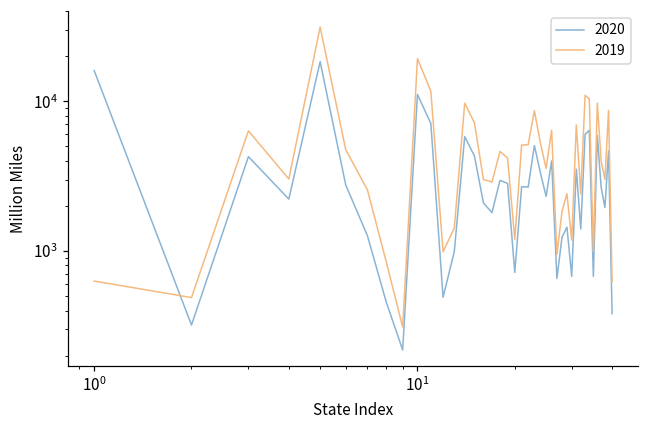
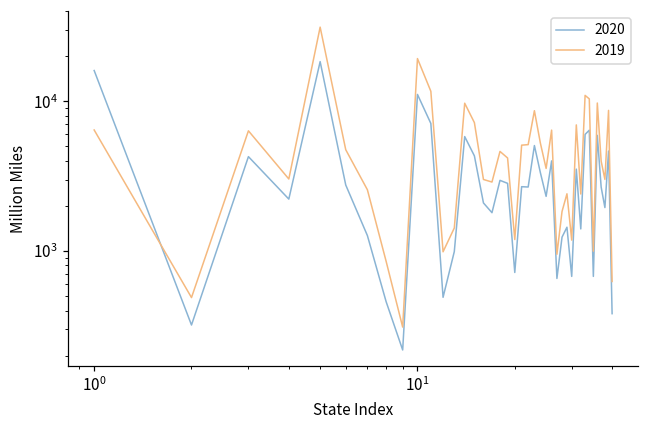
2019, 10^0: 600 -> 6000
